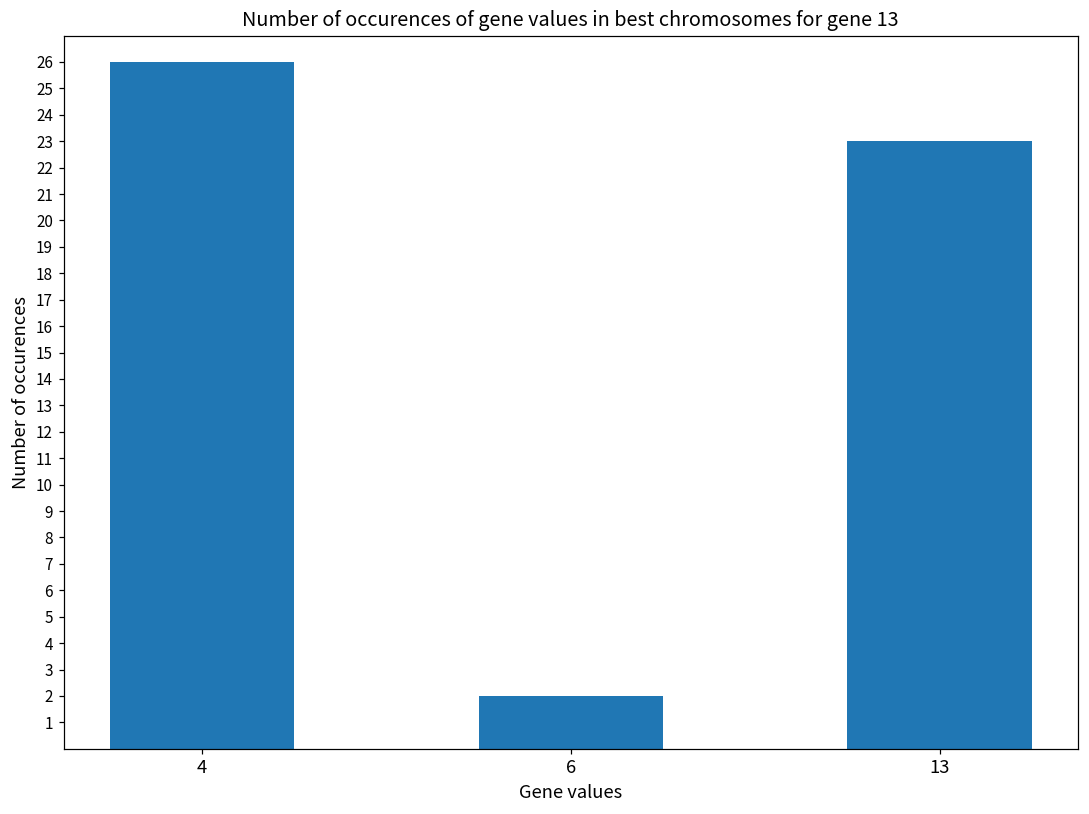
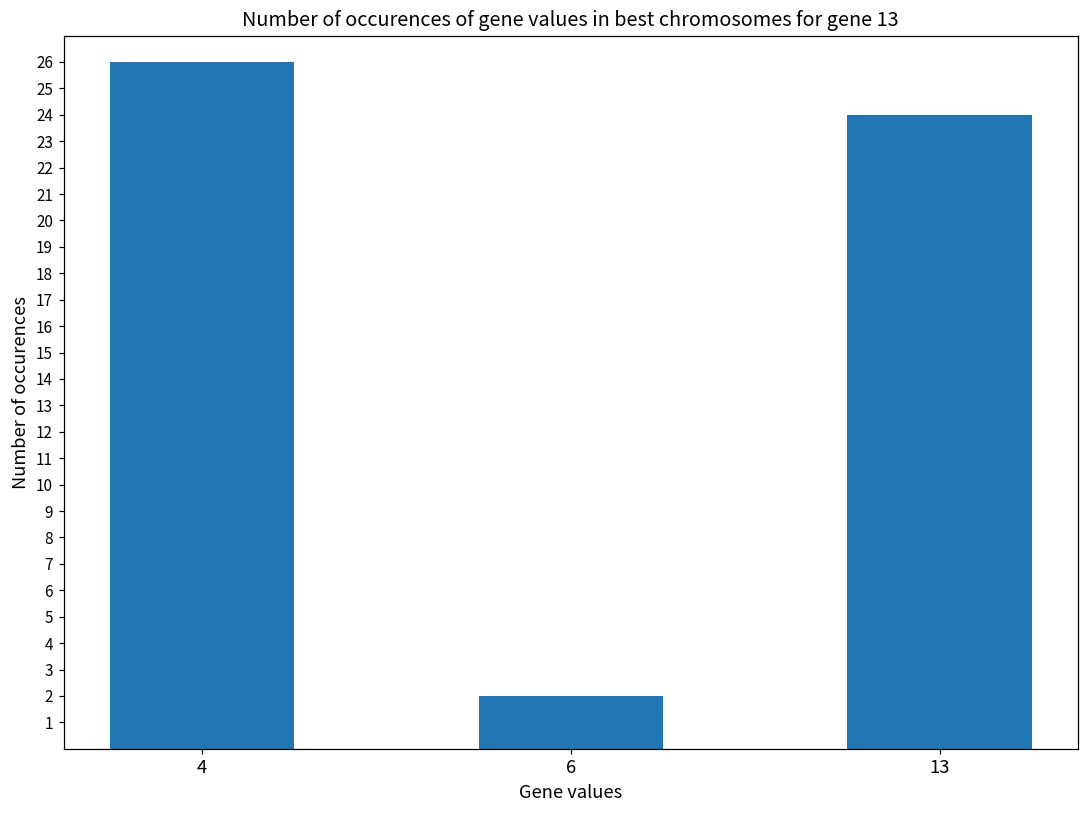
13: 23 -> 24
